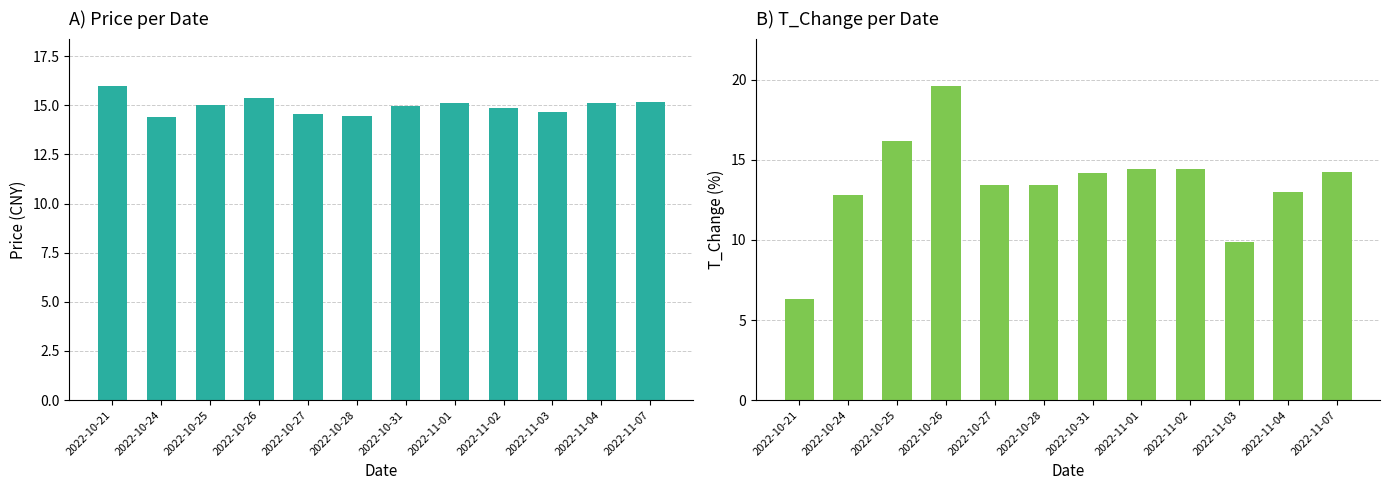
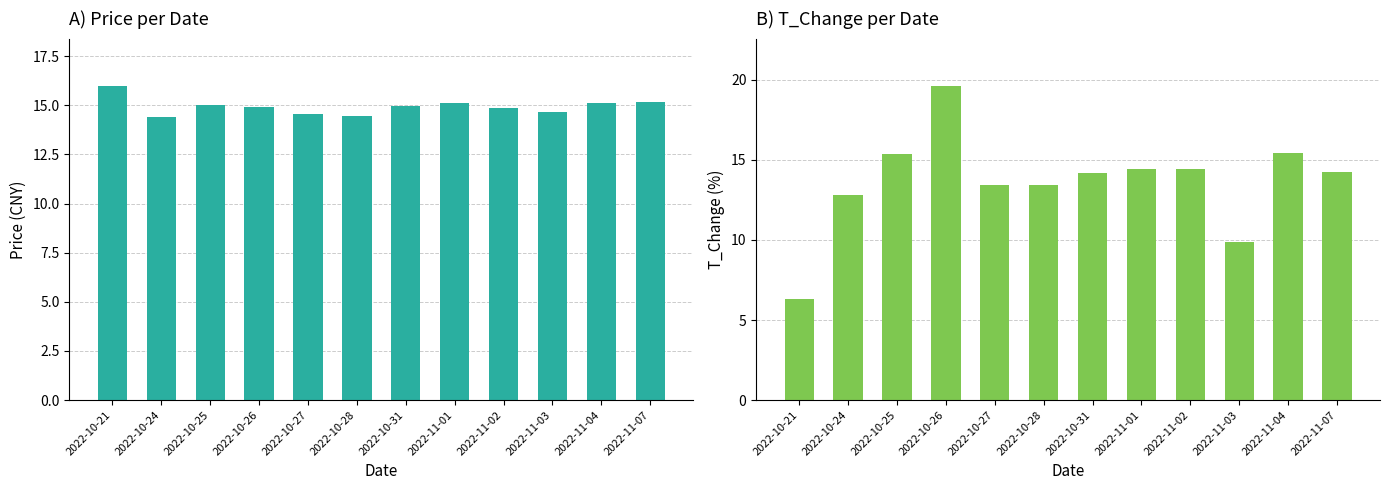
A) Price per Date, 2022-10-26: 15.4 -> 14.9
B) T_Change per Date, 2022-10-25: 16.2 -> 15.4
B) T_Change per Date, 2022-11-04: 13.0 -> 15.4
